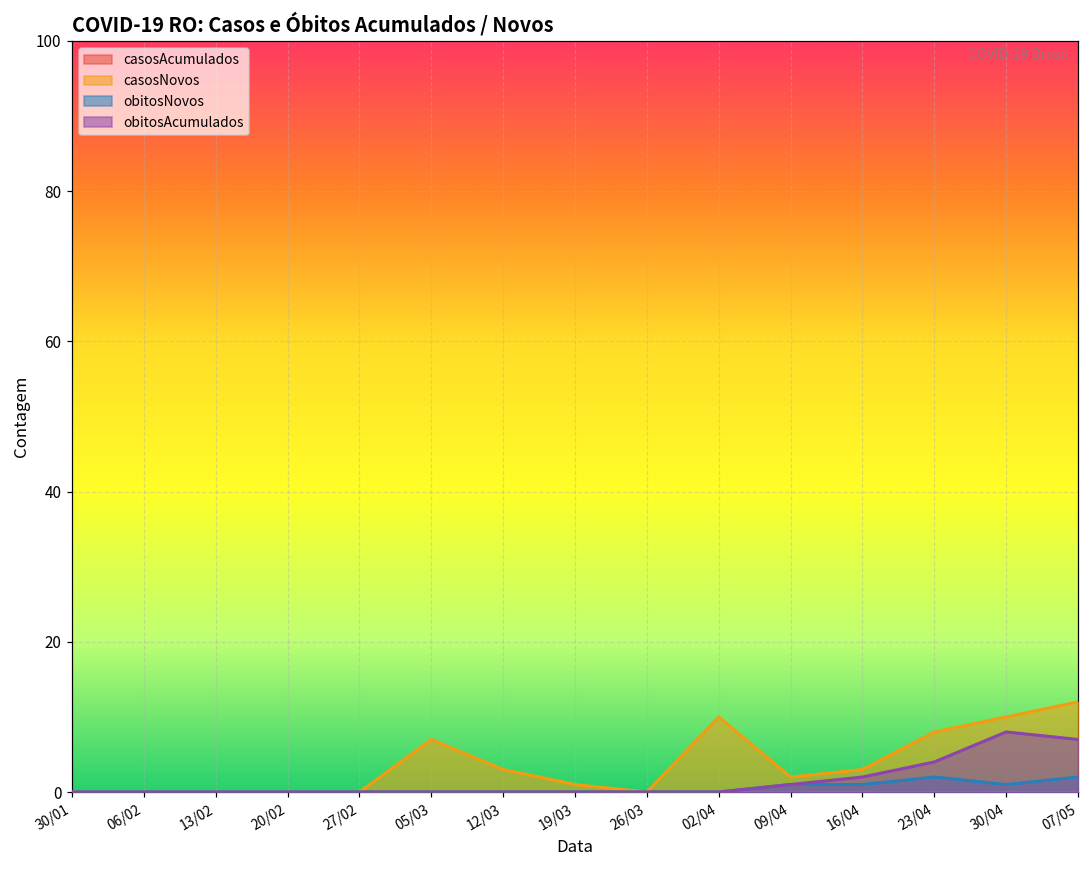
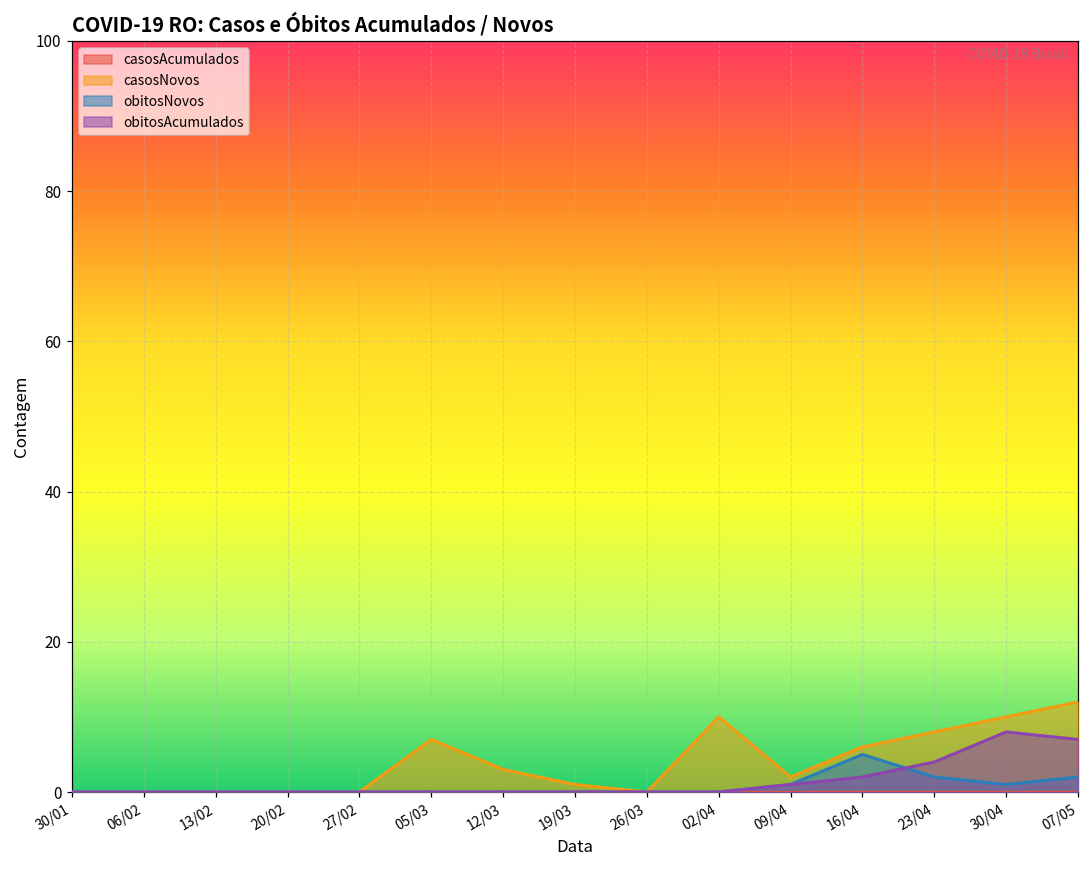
casosNovos, 16/04: 3 -> 6
obitosNovos, 16/04: 1 -> 5
